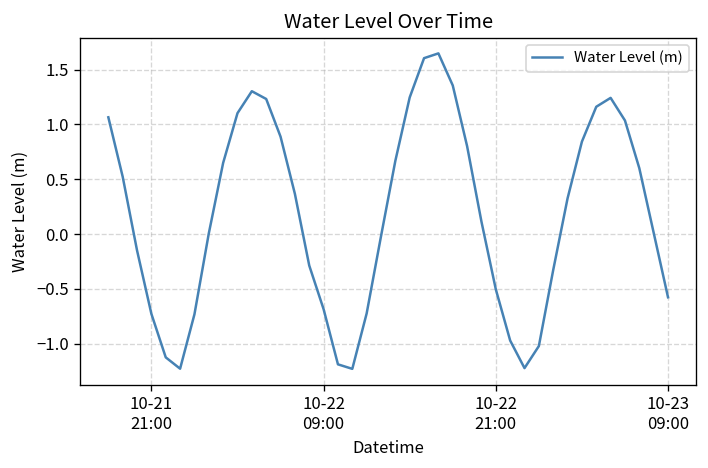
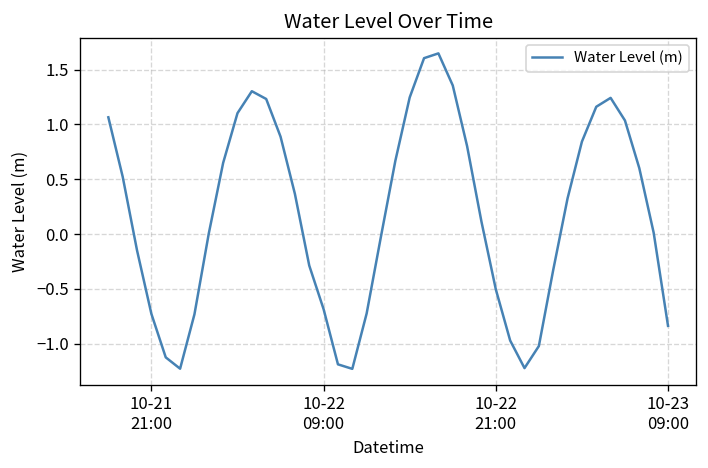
10-23 09:00: -0.6 -> -0.8
